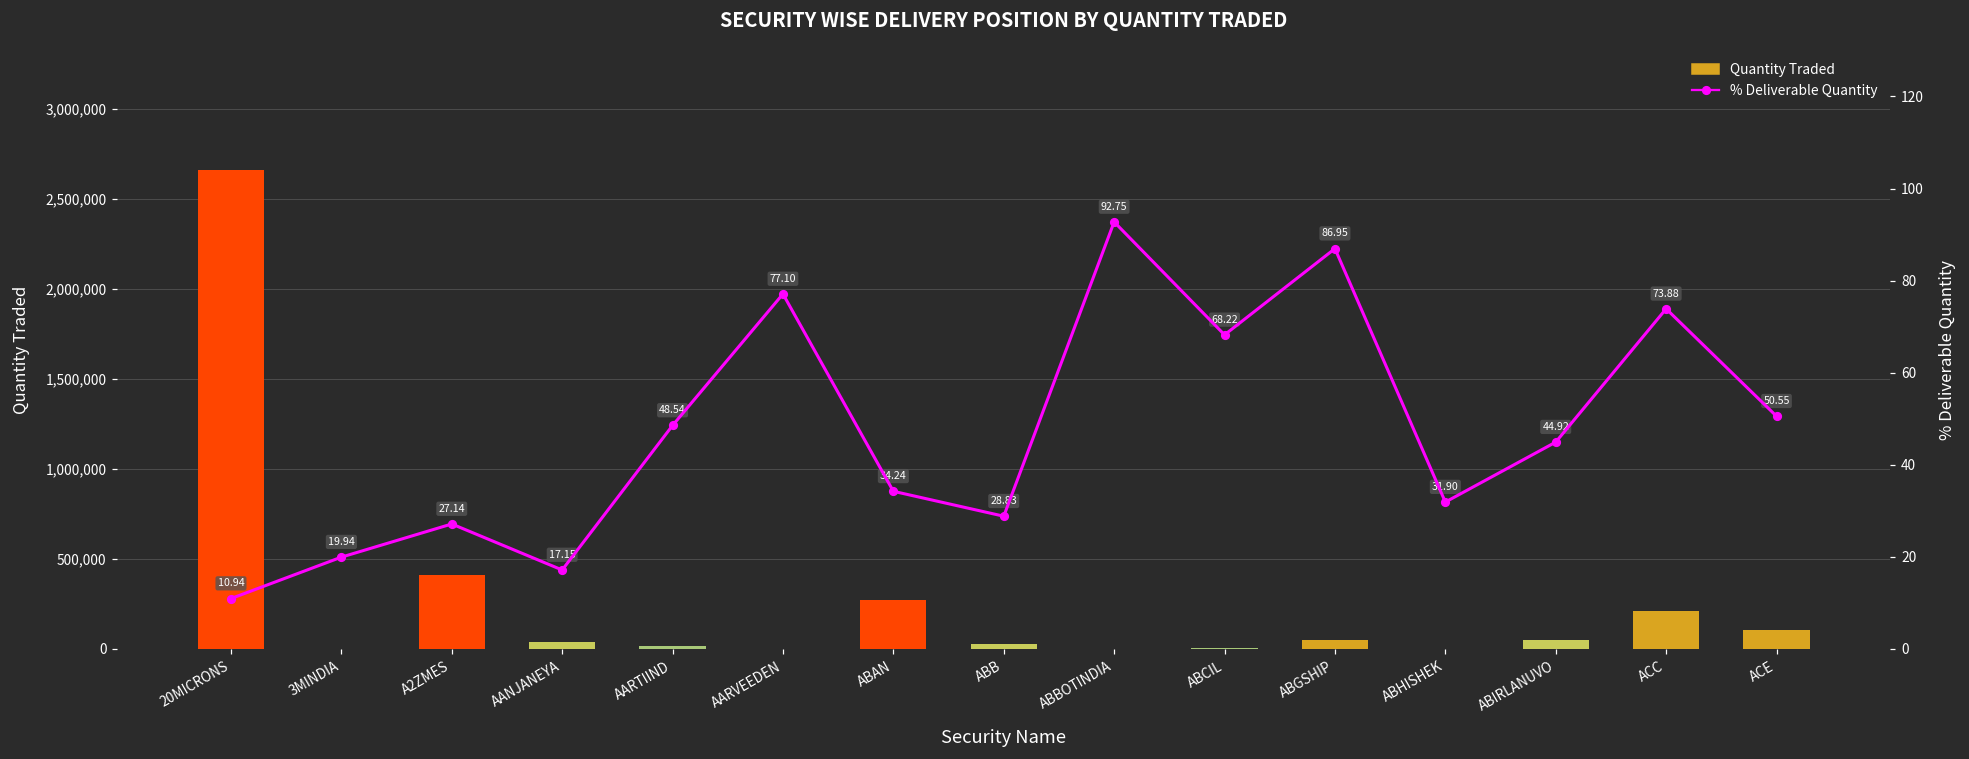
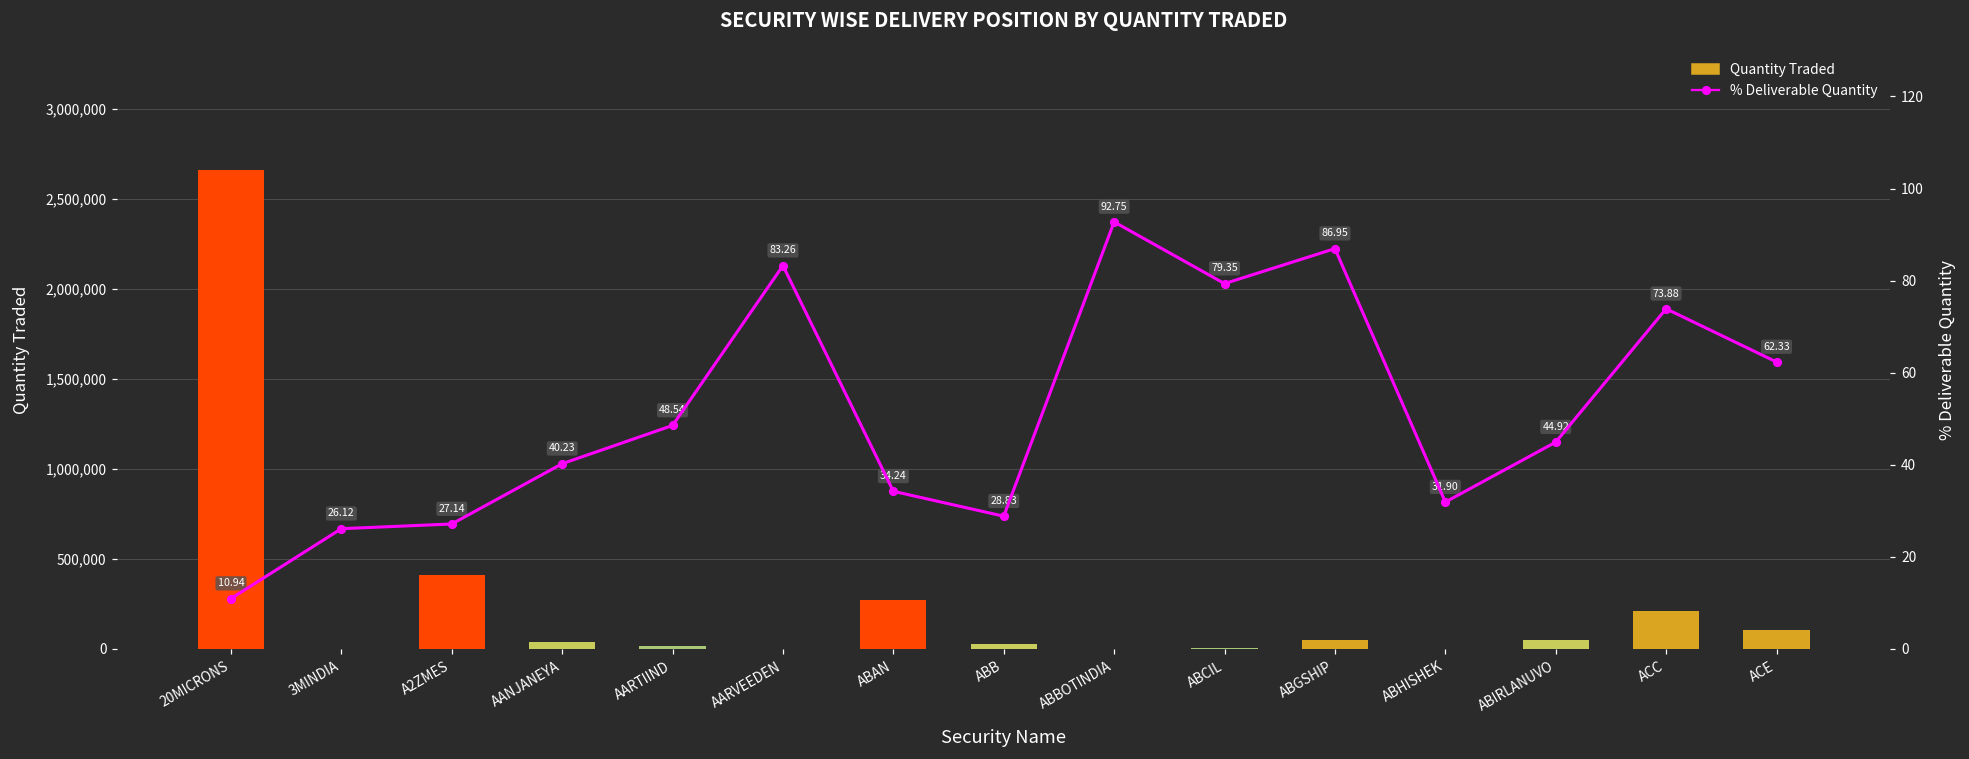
% Deliverable Quantity, 3MINDIA: 19.94 -> 26.12
% Deliverable Quantity, AANJANEYA: 17.15 -> 40.23
% Deliverable Quantity, AARVEEDEN: 77.10 -> 83.26
% Deliverable Quantity, ABCIL: 68.22 -> 79.35
% Deliverable Quantity, ACE: 50.55 -> 62.33
